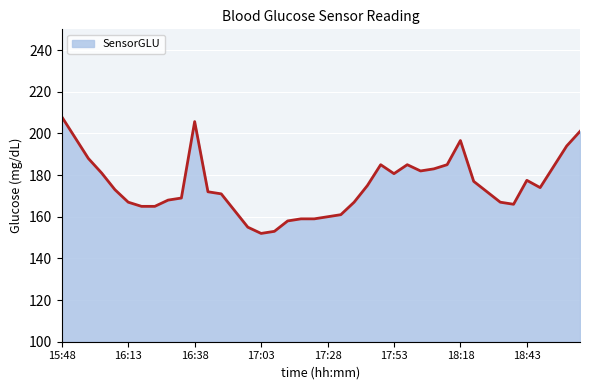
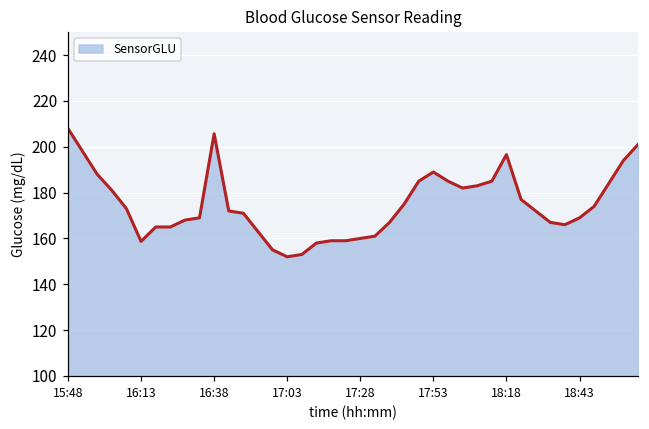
16:13: 167 -> 159
17:53: 181 -> 189
18:43: 178 -> 169
